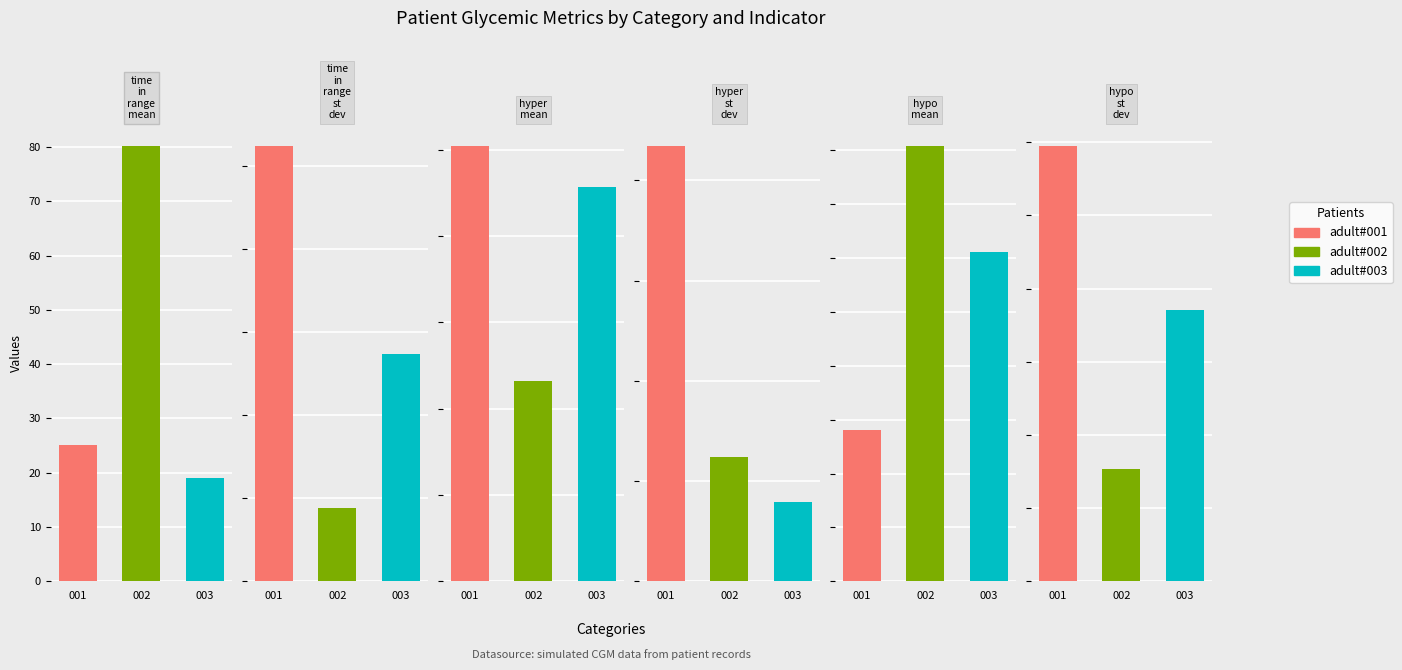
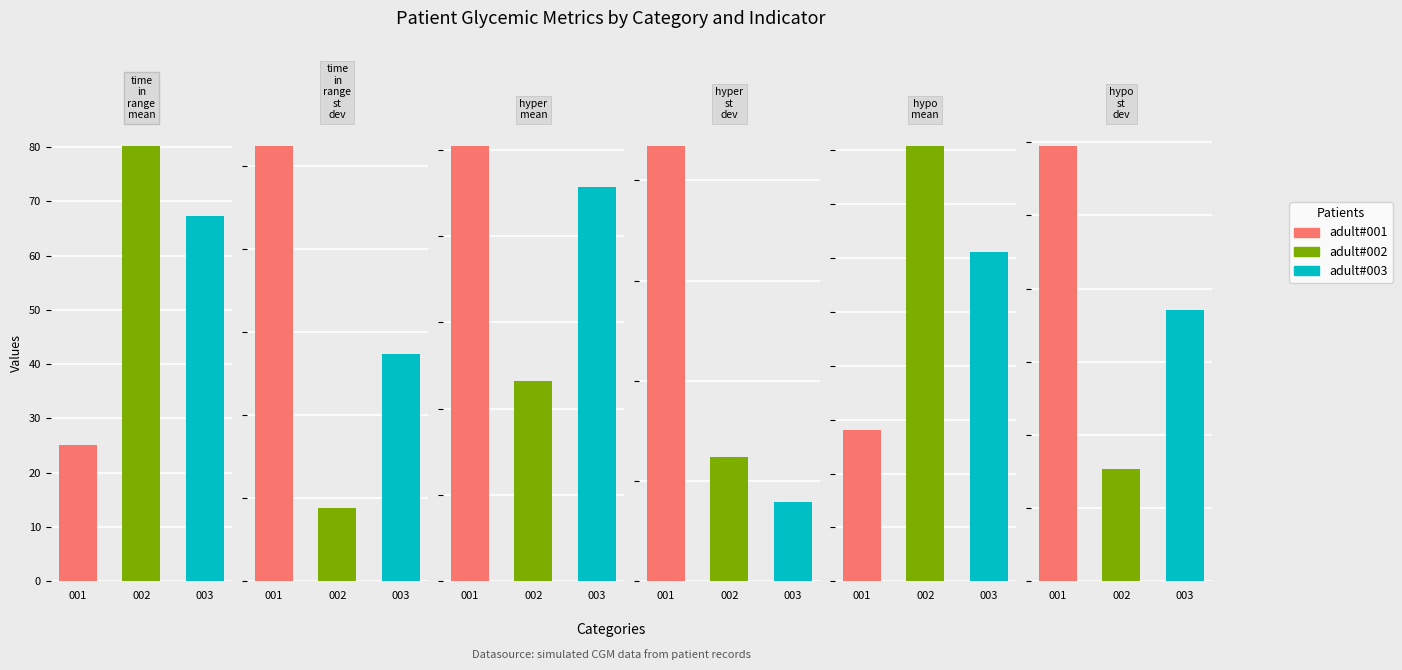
time in range mean, 003: 19 -> 67
